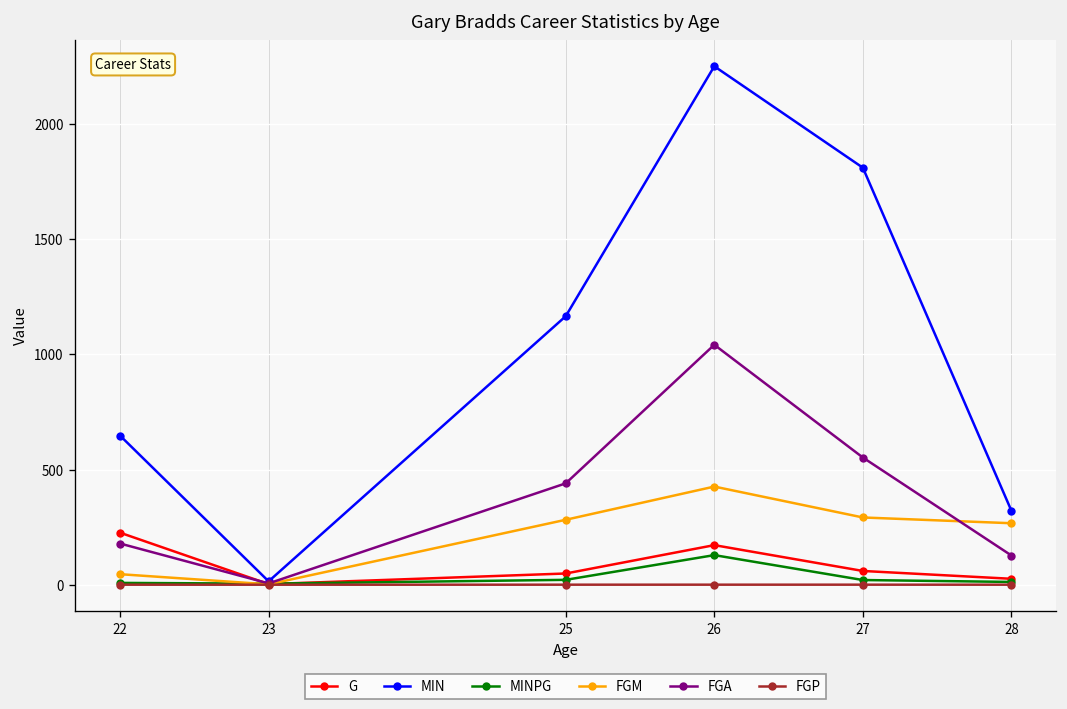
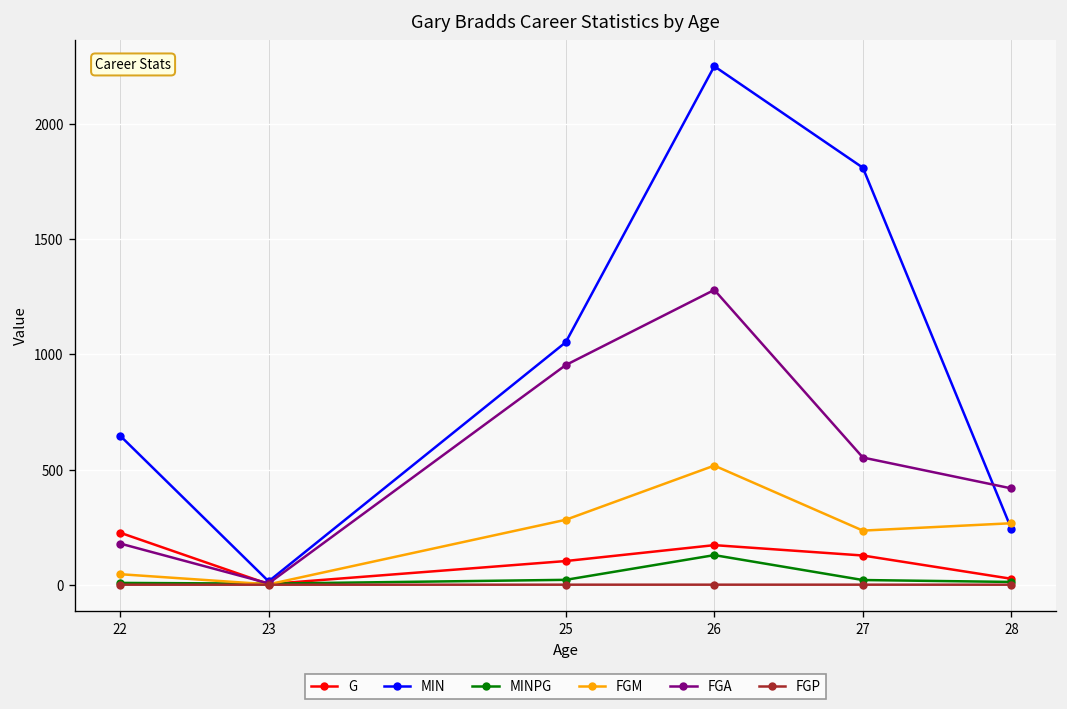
G, 25: 50 -> 100
MIN, 25: 1170 -> 1050
FGA, 25: 440 -> 950
FGM, 26: 430 -> 520
FGA, 26: 1040 -> 1280
G, 27: 60 -> 130
FGM, 27: 290 -> 240
MIN, 28: 320 -> 240
FGA, 28: 130 -> 420
